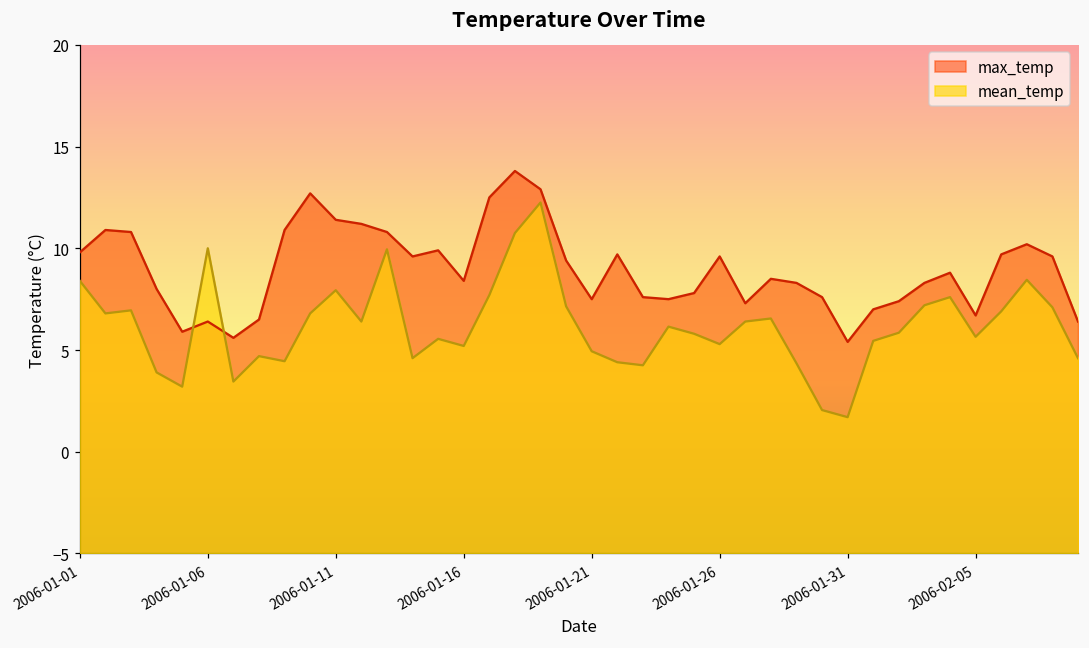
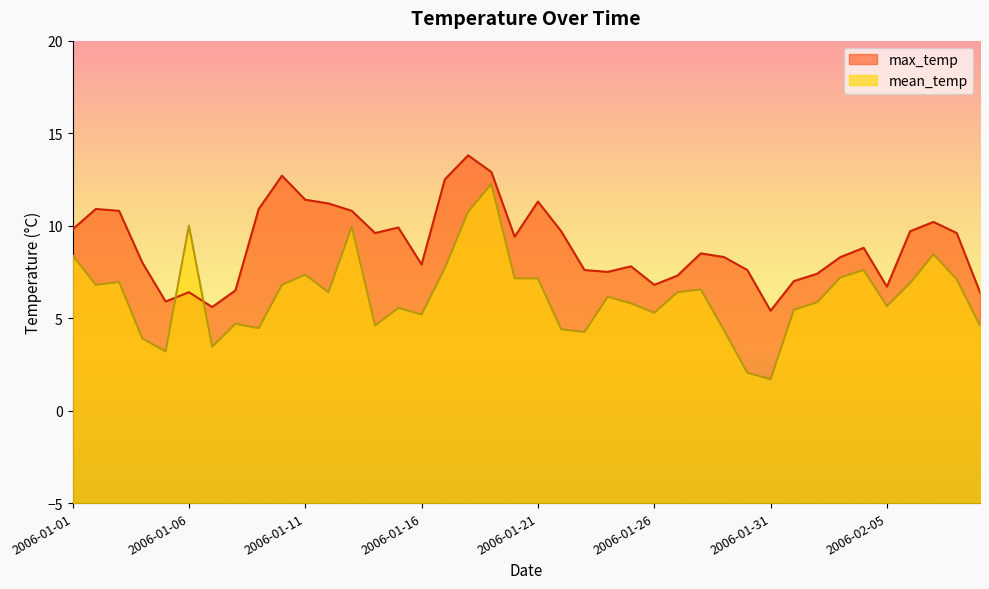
mean_temp, 2006-01-11: 7.9 -> 7.4
max_temp, 2006-01-16: 8.4 -> 7.9
max_temp, 2006-01-21: 7.5 -> 11.3
mean_temp, 2006-01-21: 4.9 -> 7.2
max_temp, 2006-01-26: 9.6 -> 6.8
